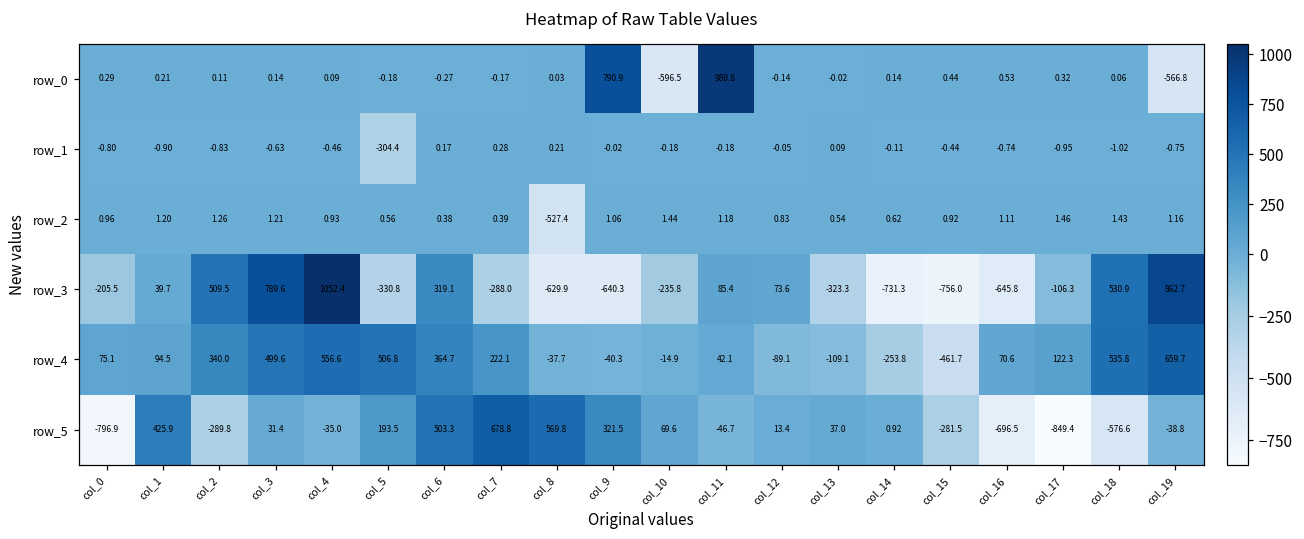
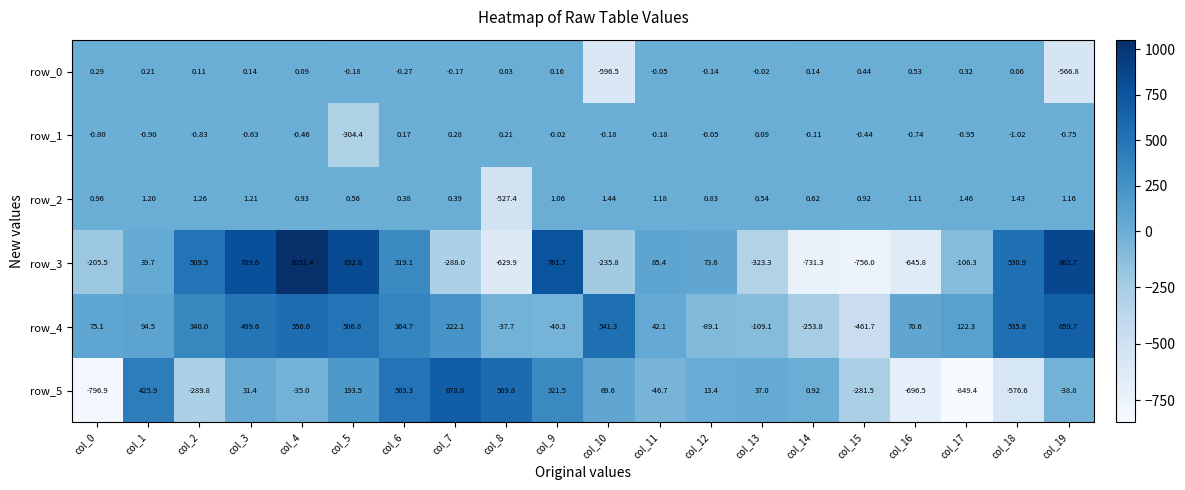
row_0, col_9: 790.9 -> 0.16
row_0, col_11: 980.8 -> -0.05
row_3, col_5: -330.8 -> 832.8
row_3, col_9: -640.3 -> 761.7
row_4, col_10: -14.9 -> 541.3
